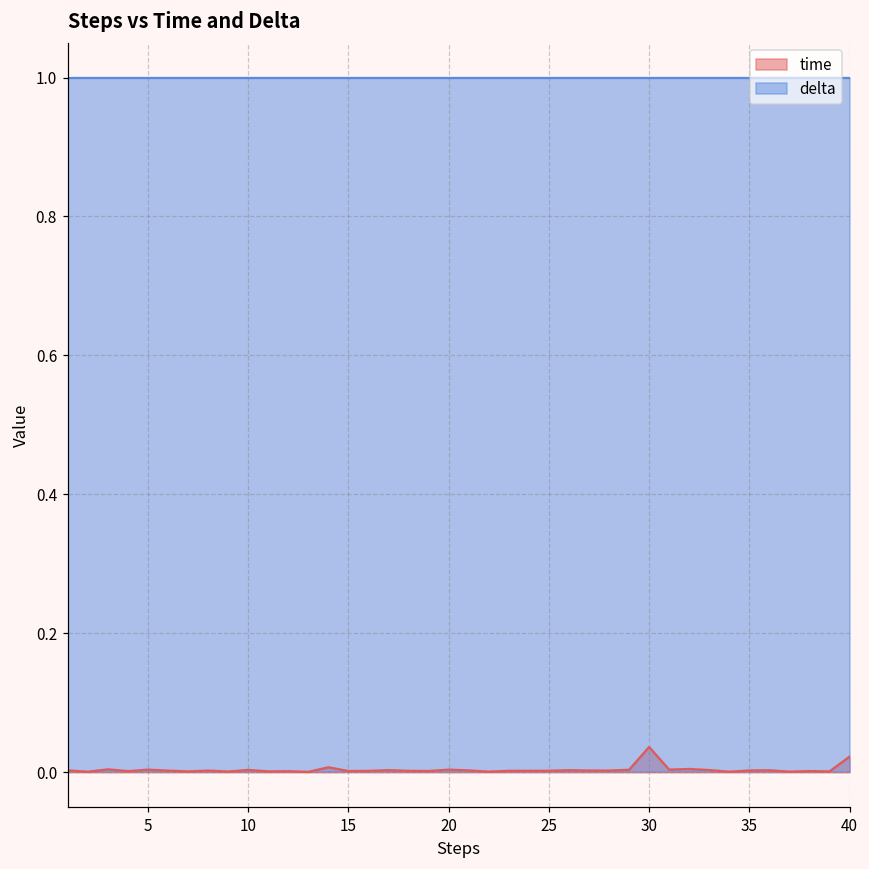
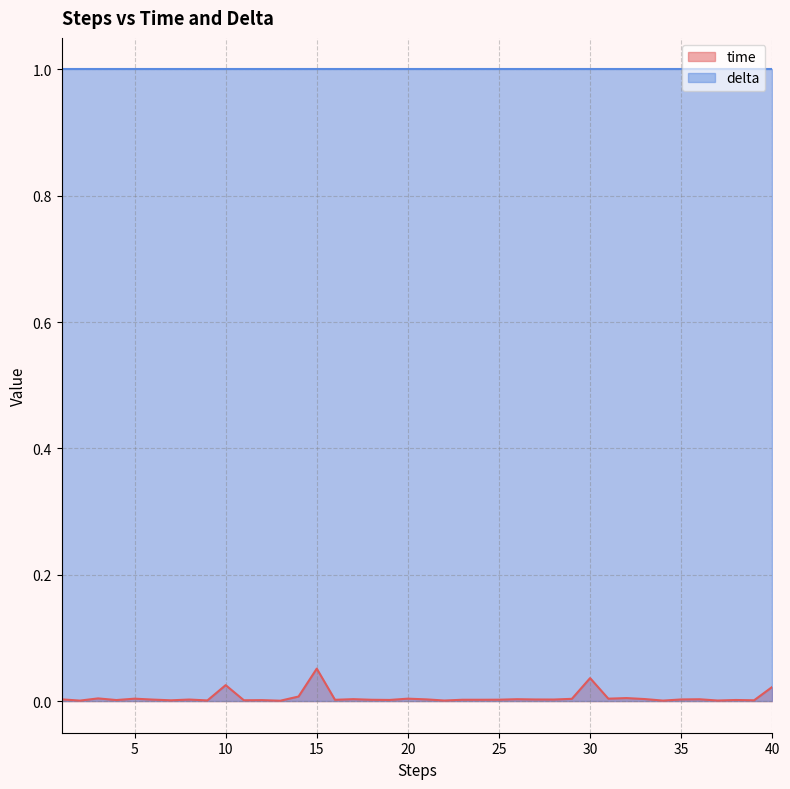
time, 10: 0.00 -> 0.03
time, 15: 0.00 -> 0.05
